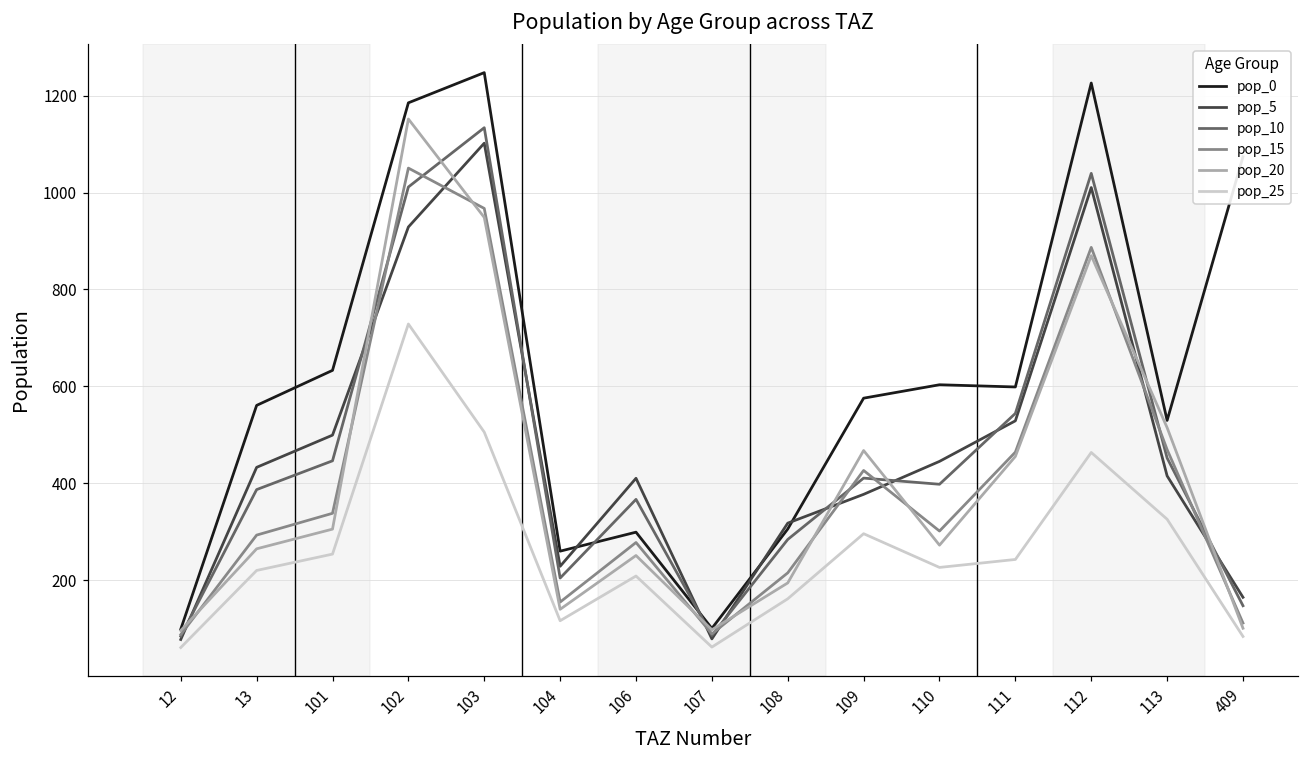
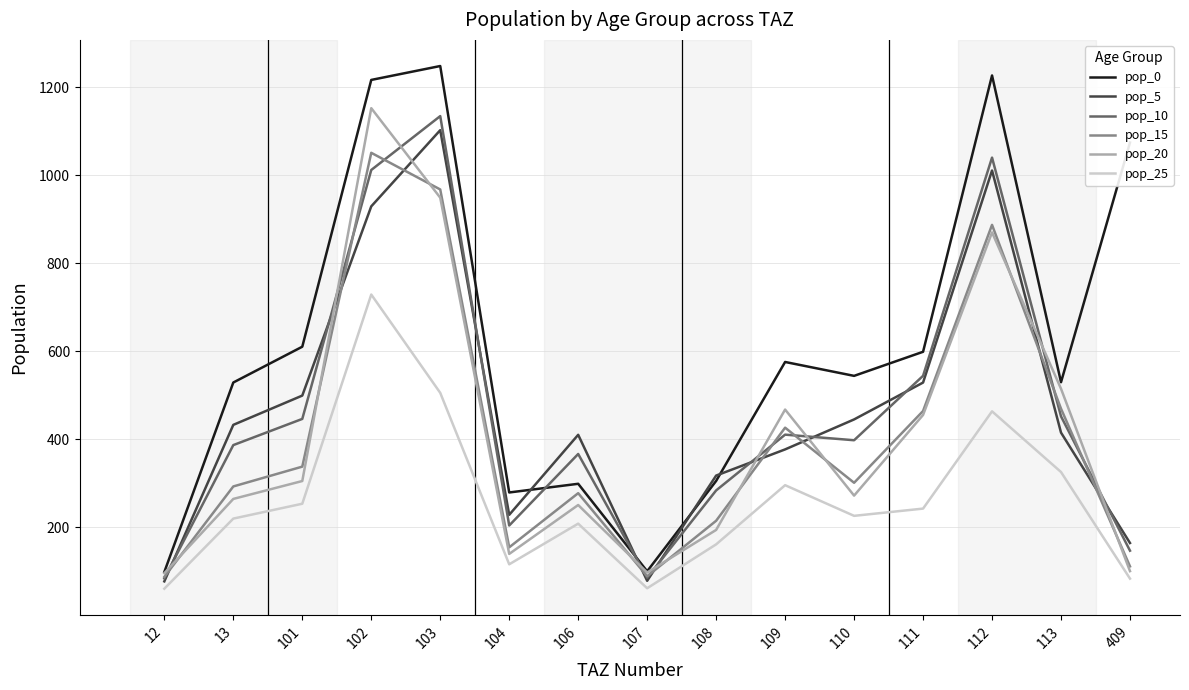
pop_0, 13: 560 -> 530
pop_0, 101: 630 -> 610
pop_0, 102: 1190 -> 1220
pop_0, 104: 260 -> 280
pop_0, 110: 600 -> 540
